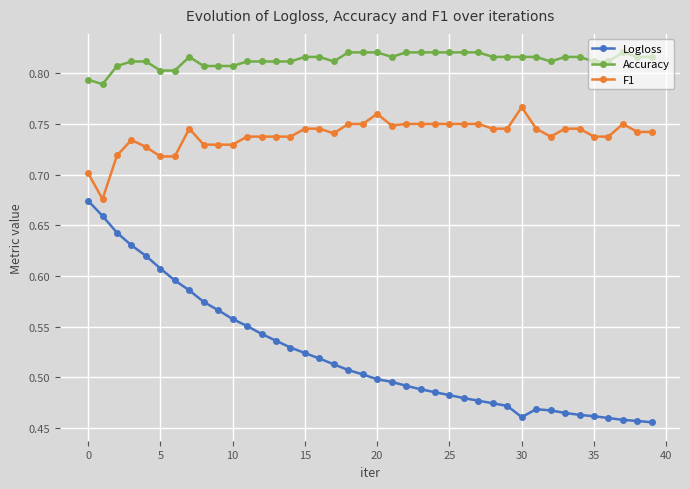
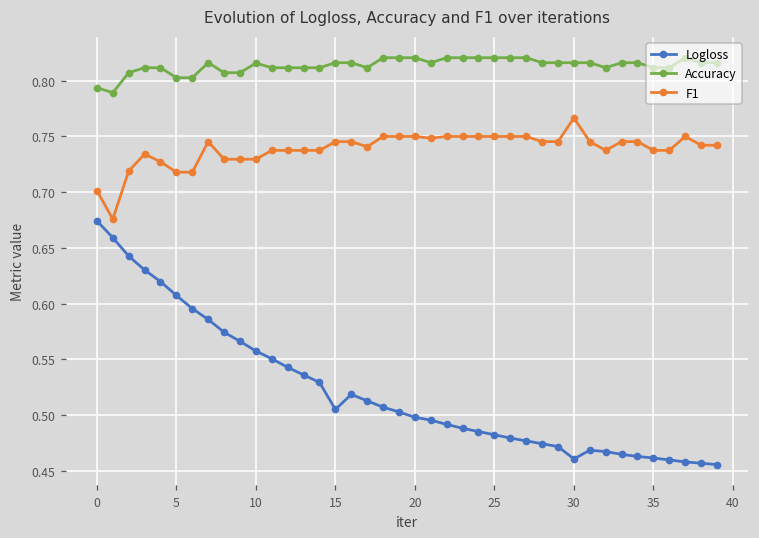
Accuracy, 10: 0.807 -> 0.816
Logloss, 15: 0.524 -> 0.505
F1, 20: 0.76 -> 0.75
